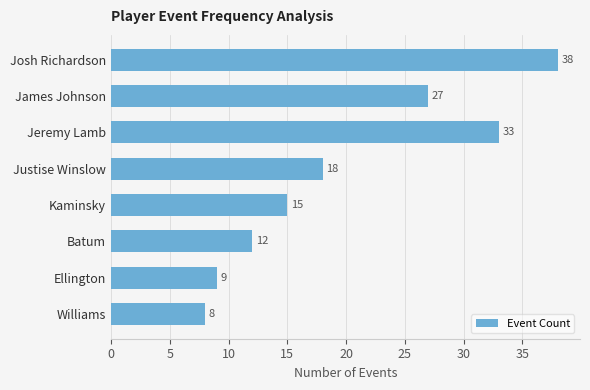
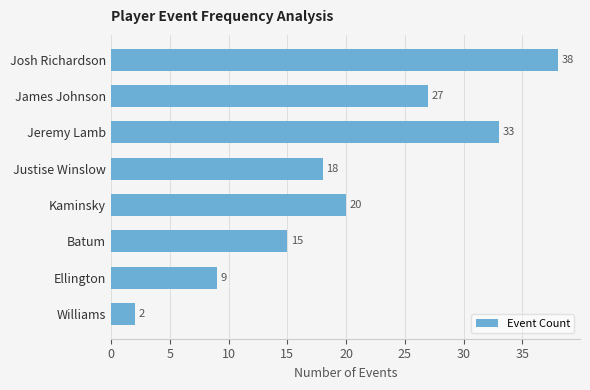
Kaminsky: 15 -> 20
Batum: 12 -> 15
Williams: 8 -> 2
